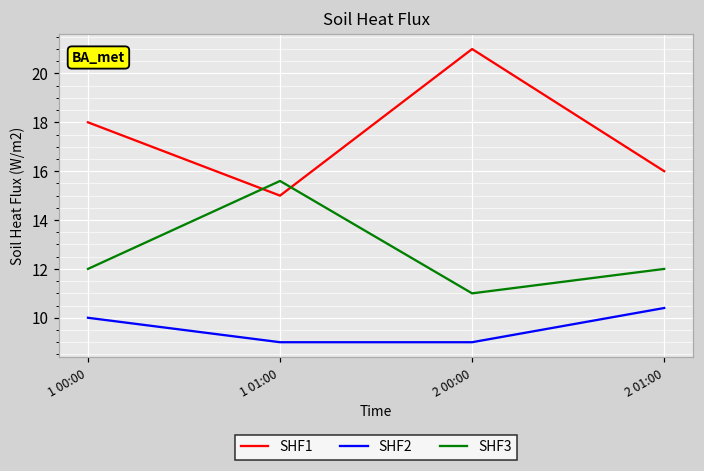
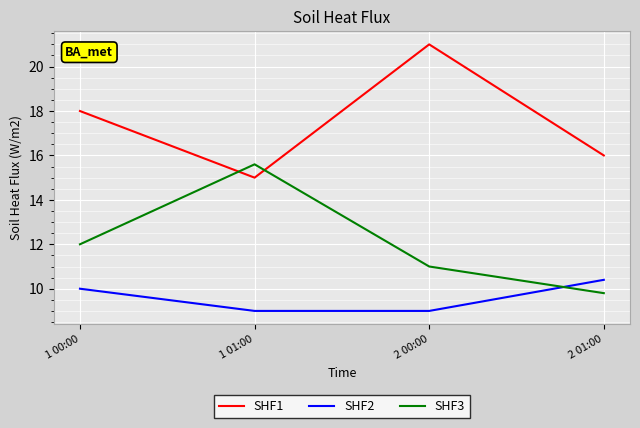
SHF3, 2 01:00: 12.0 -> 9.8
